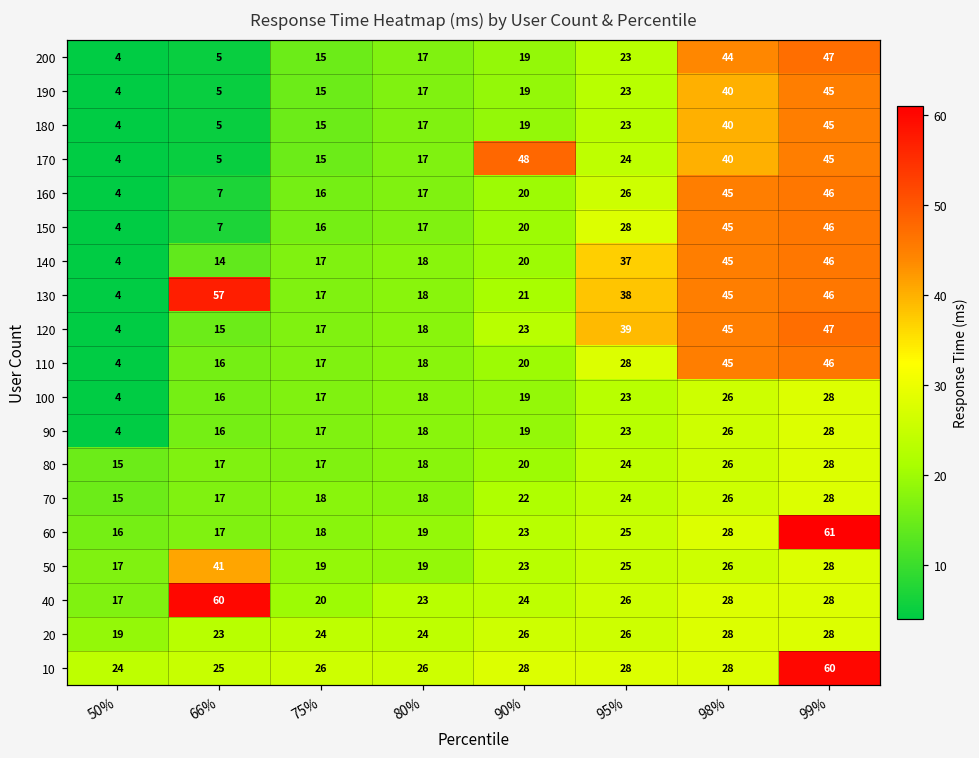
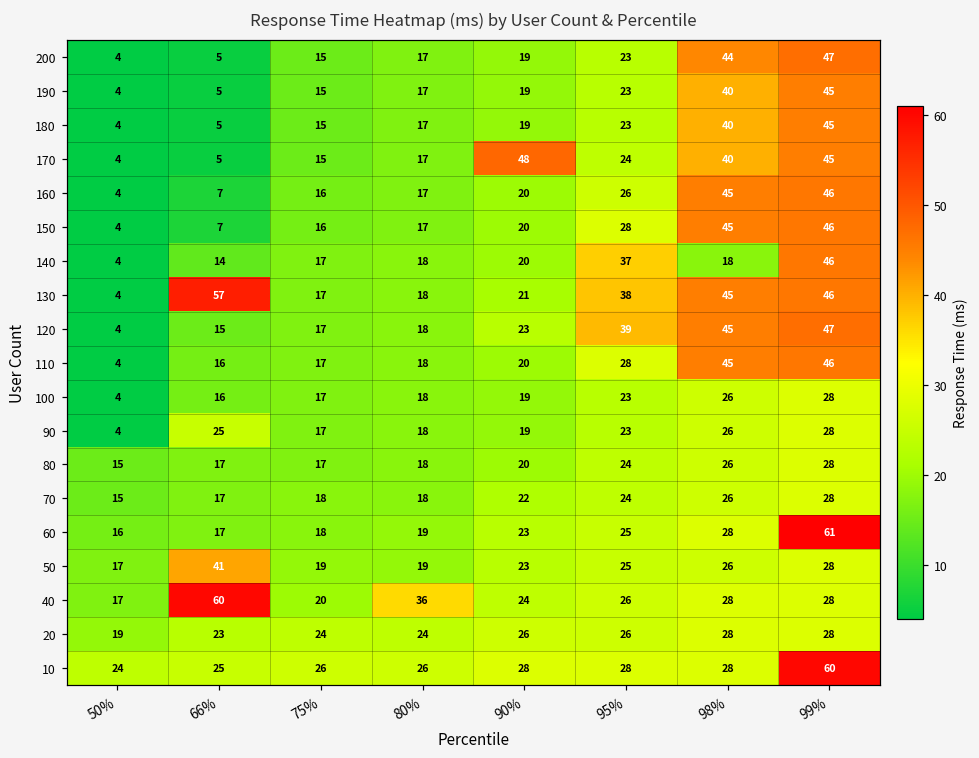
140, 98%: 45 -> 18
90, 66%: 16 -> 25
40, 80%: 23 -> 36
